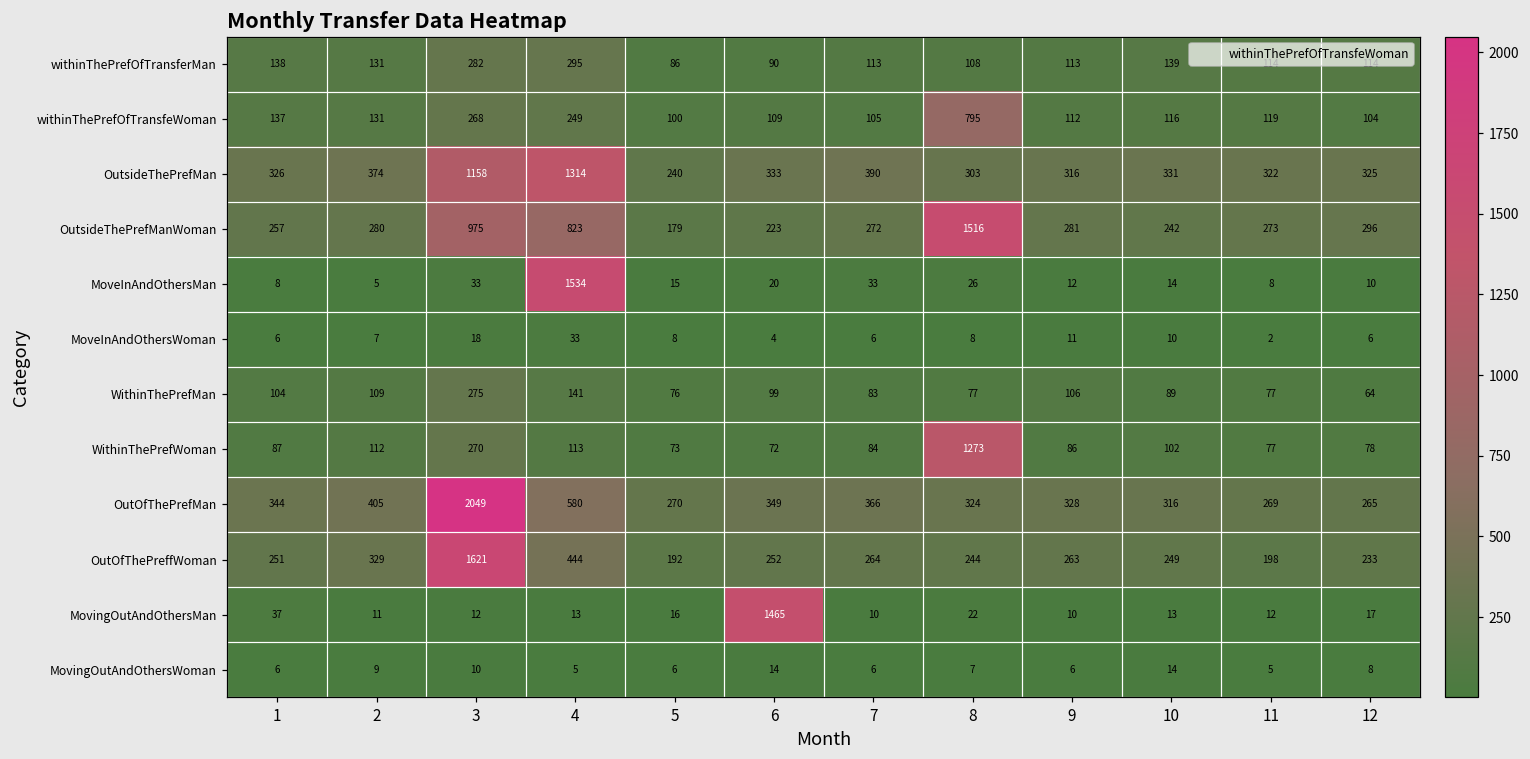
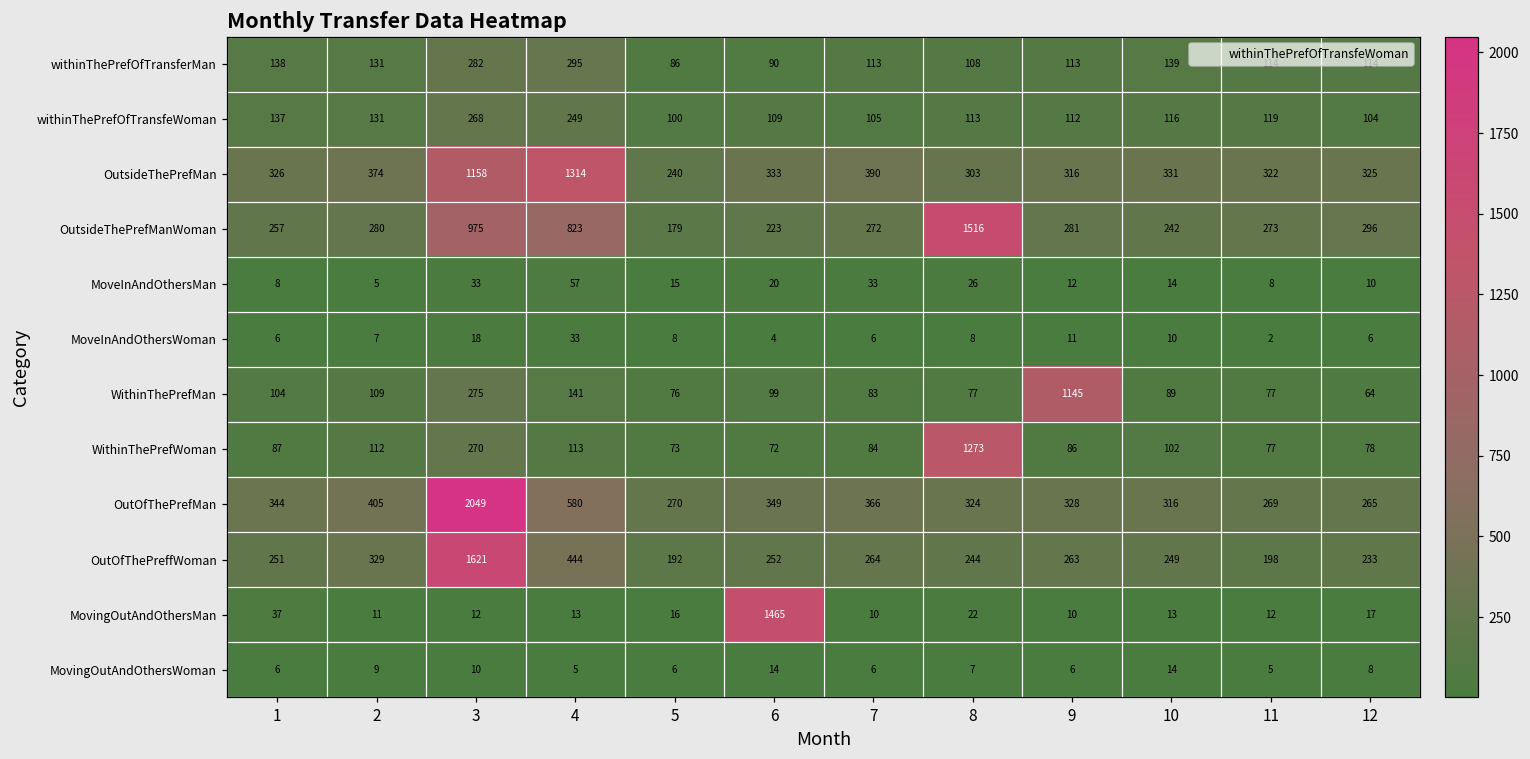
withinThePrefOfTransfeWoman, 8: 795 -> 113
MoveInAndOthersMan, 4: 1534 -> 57
WithinThePrefMan, 9: 106 -> 1145
